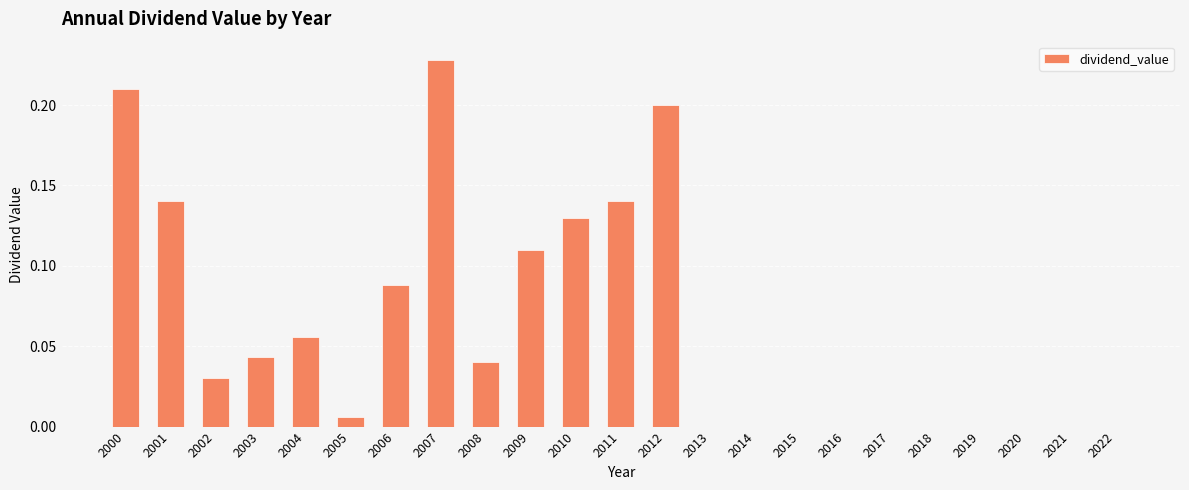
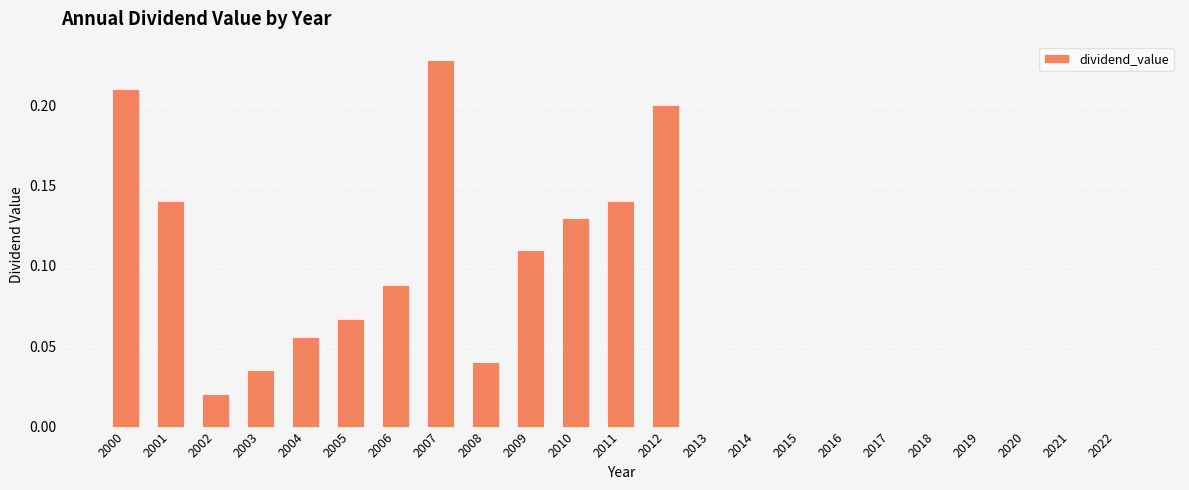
2002: 0.03 -> 0.02
2003: 0.043 -> 0.035
2005: 0.006 -> 0.067
